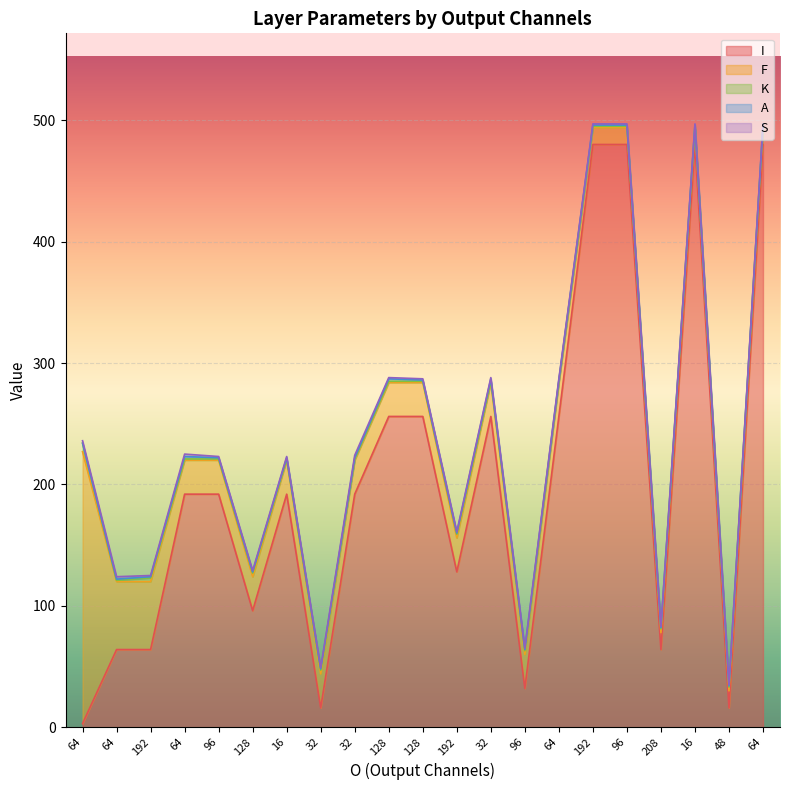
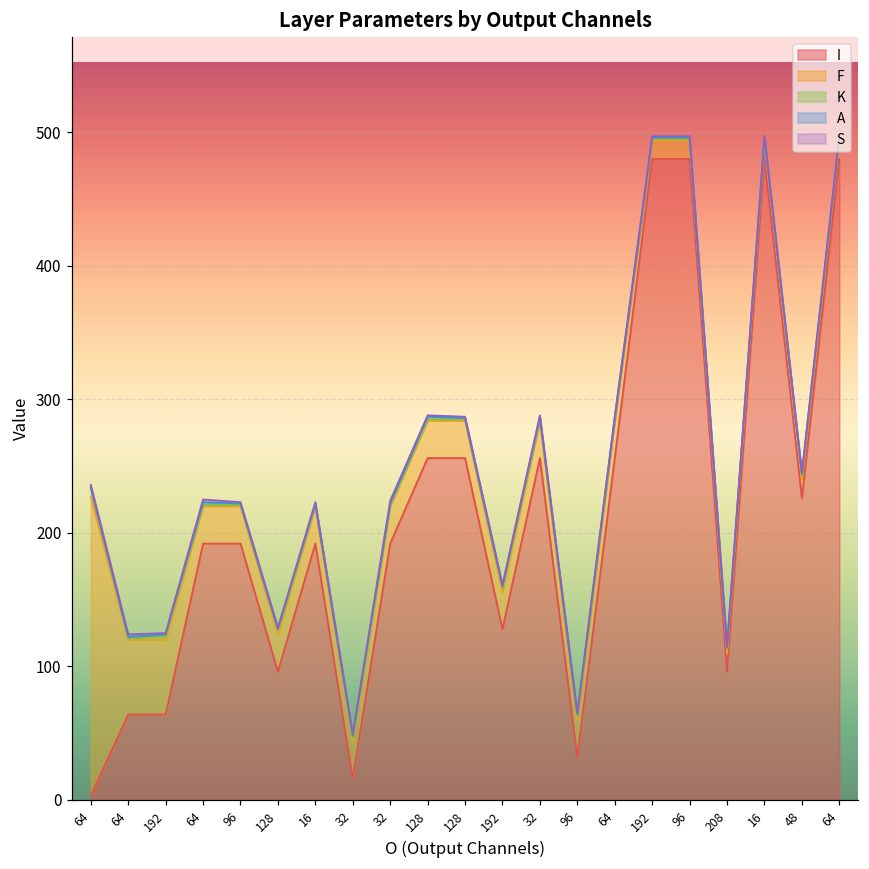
I, 208: 64 -> 96
I, 48: 16 -> 226
